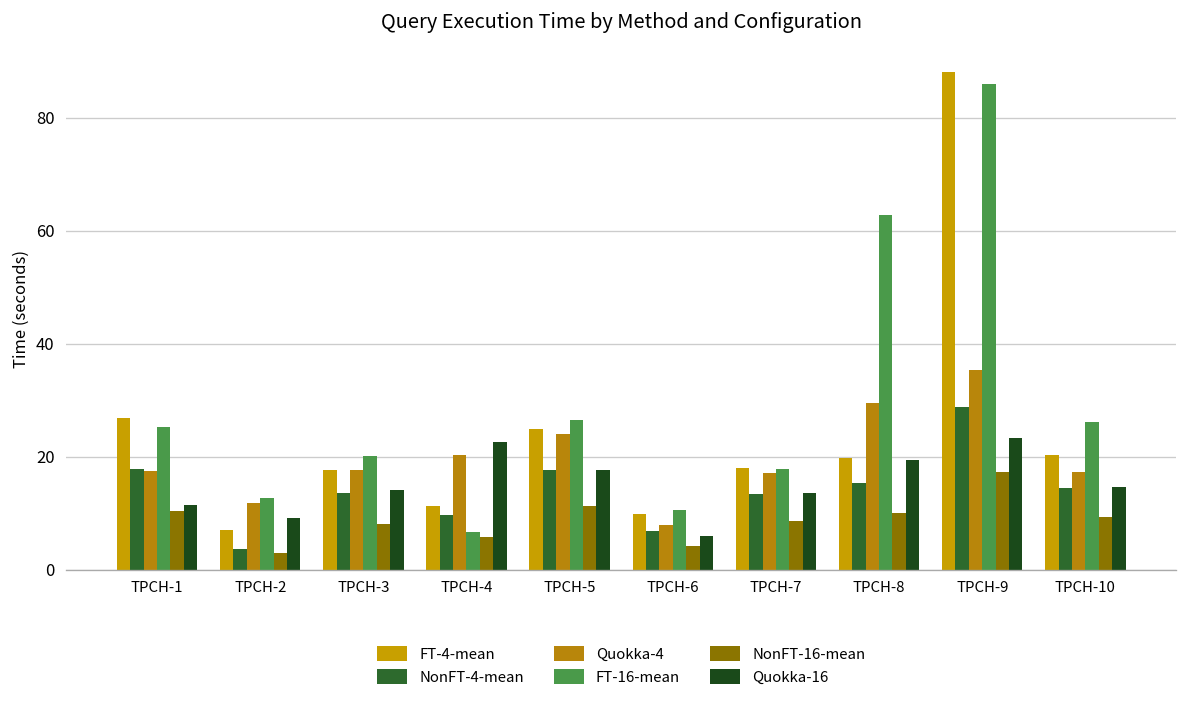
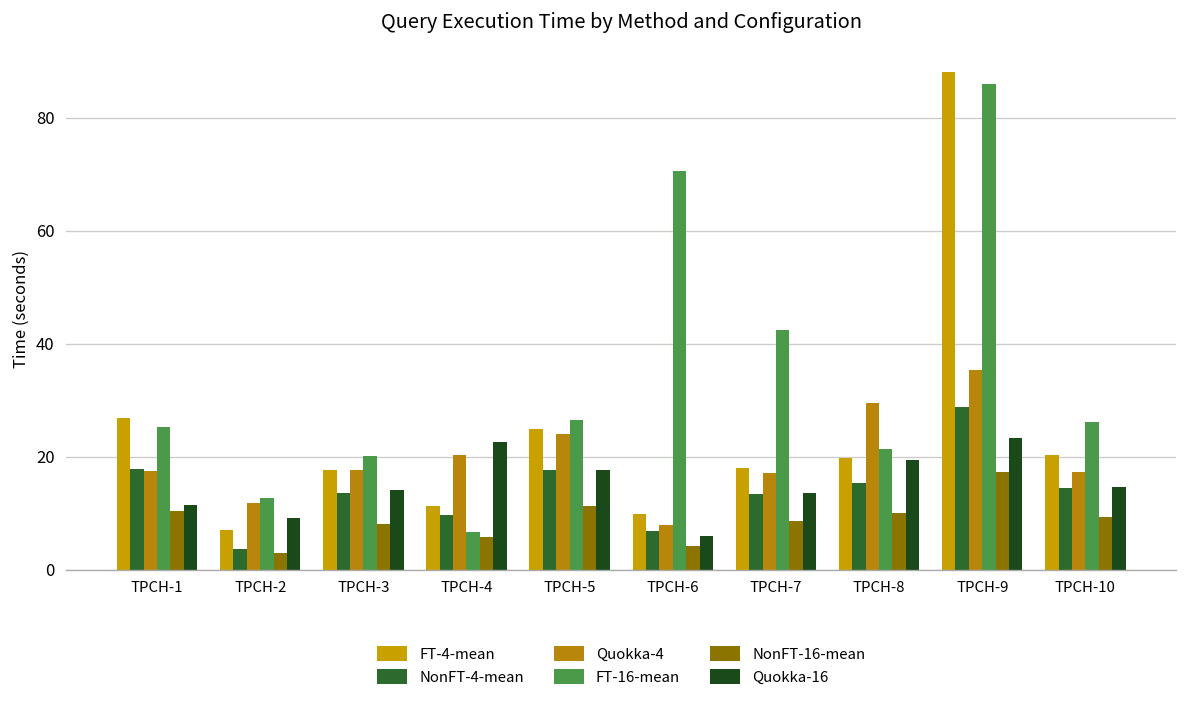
FT-16-mean, TPCH-6: 11 -> 71
FT-16-mean, TPCH-7: 18 -> 42
FT-16-mean, TPCH-8: 63 -> 21
